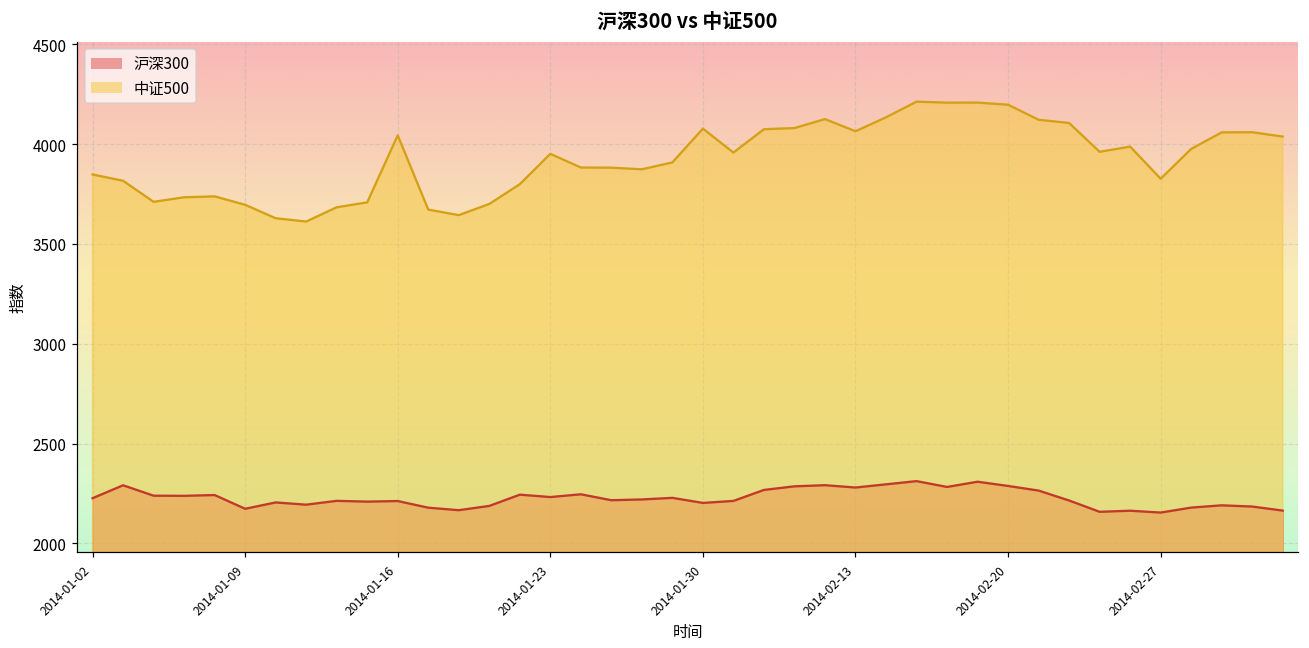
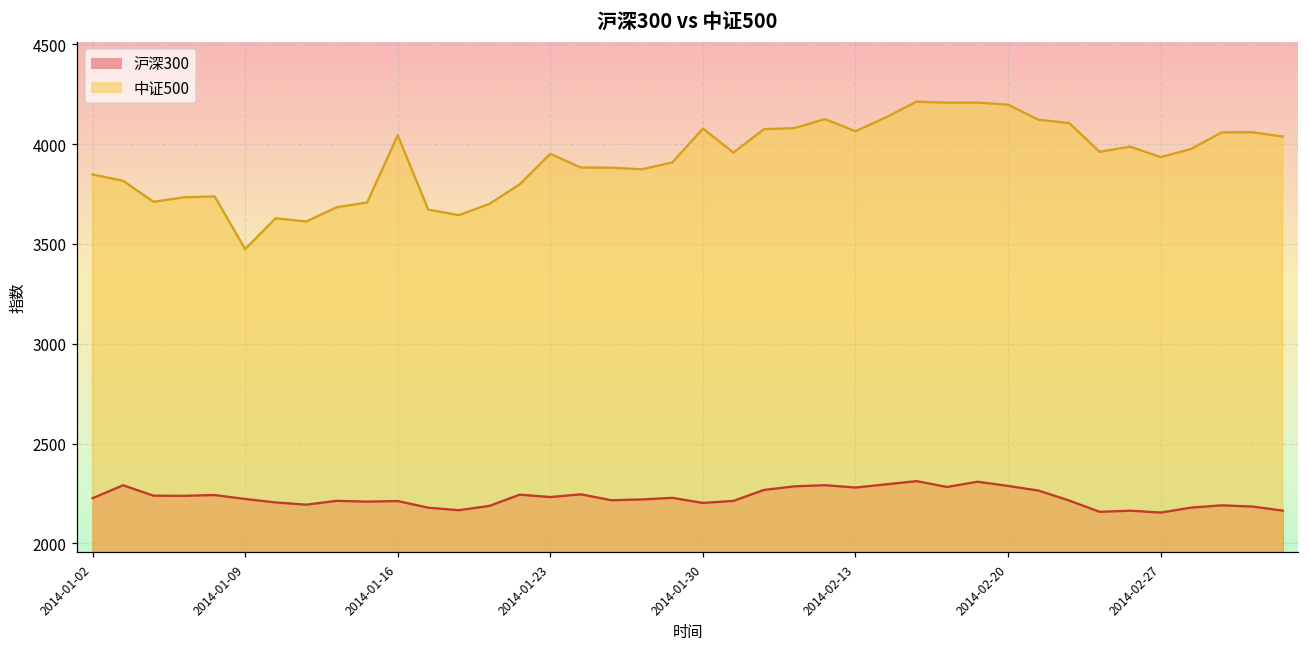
沪深300, 2014-01-09: 2170 -> 2220
中证500, 2014-01-09: 3700 -> 3470
中证500, 2014-02-27: 3830 -> 3930
